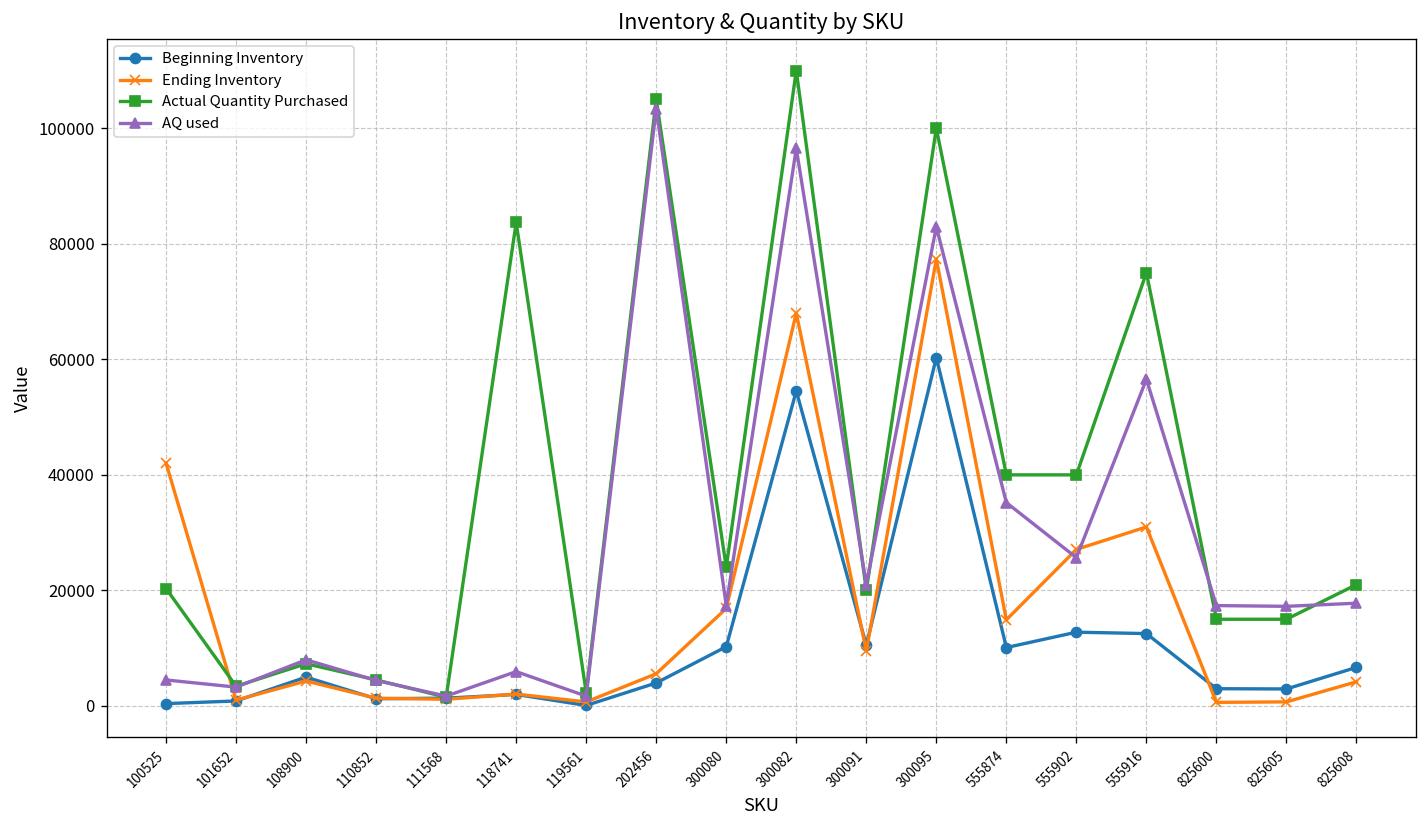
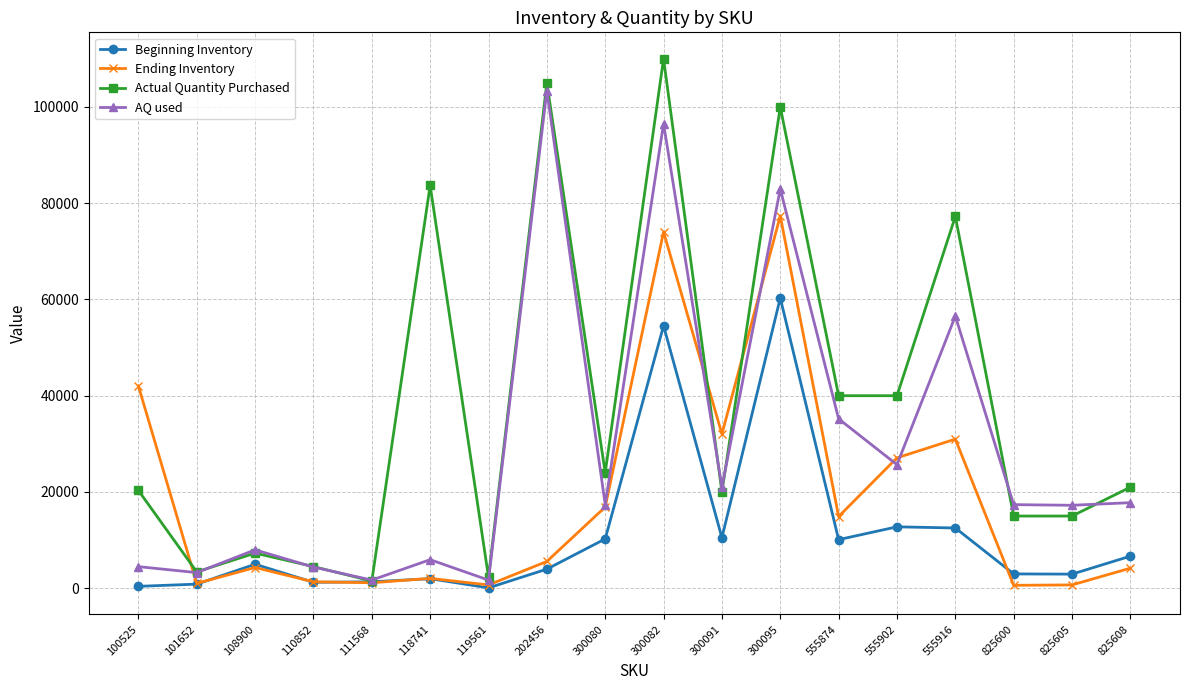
Ending Inventory, 300082: 68000 -> 74000
Ending Inventory, 300091: 9000 -> 32000
Actual Quantity Purchased, 555916: 75000 -> 77000
